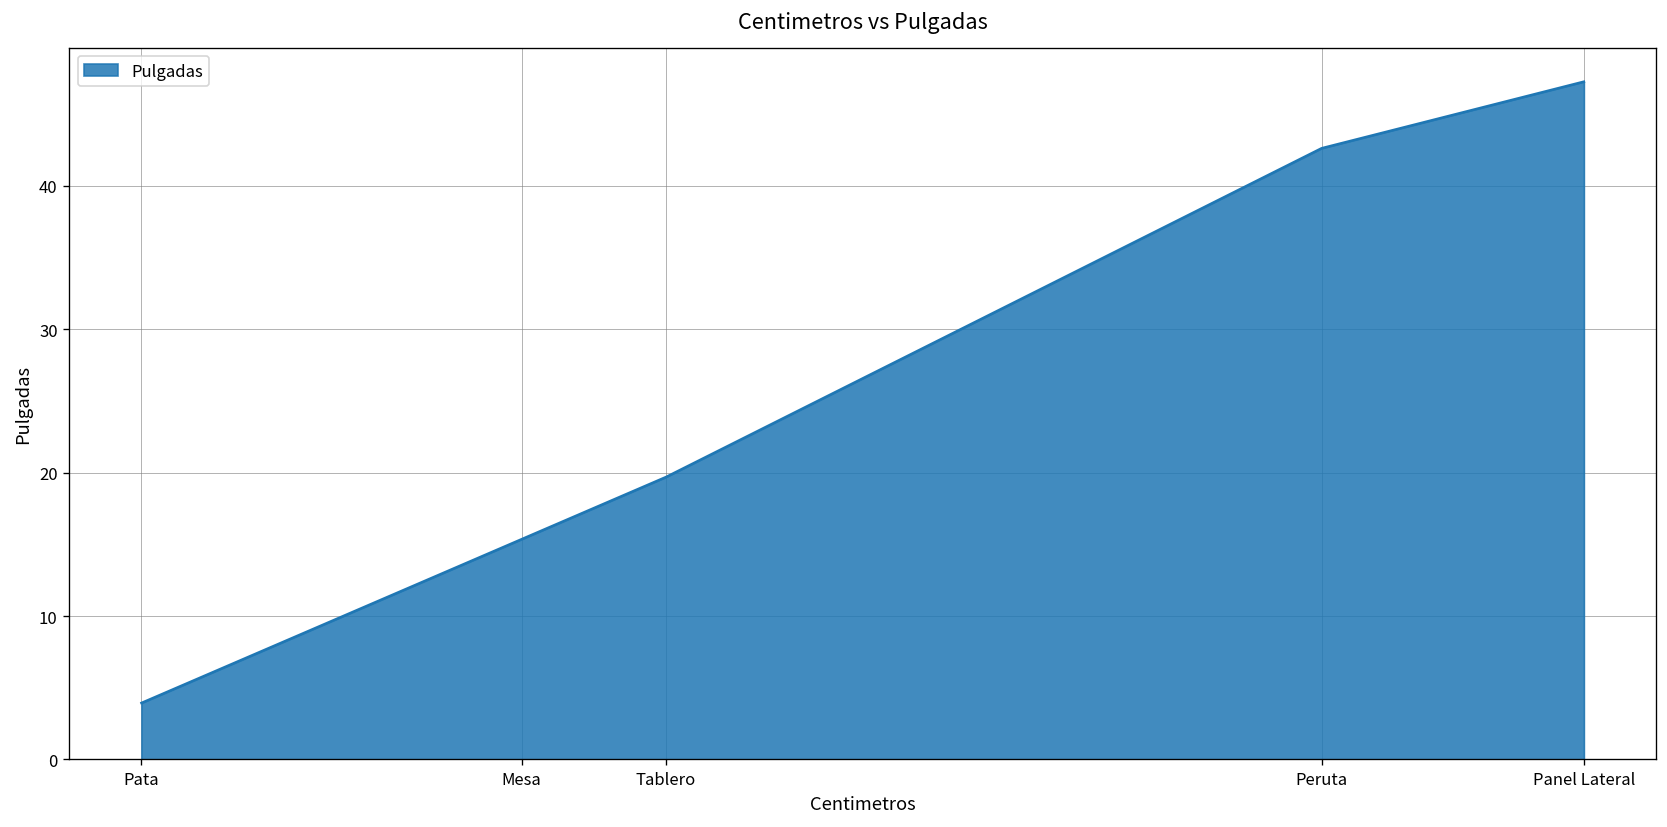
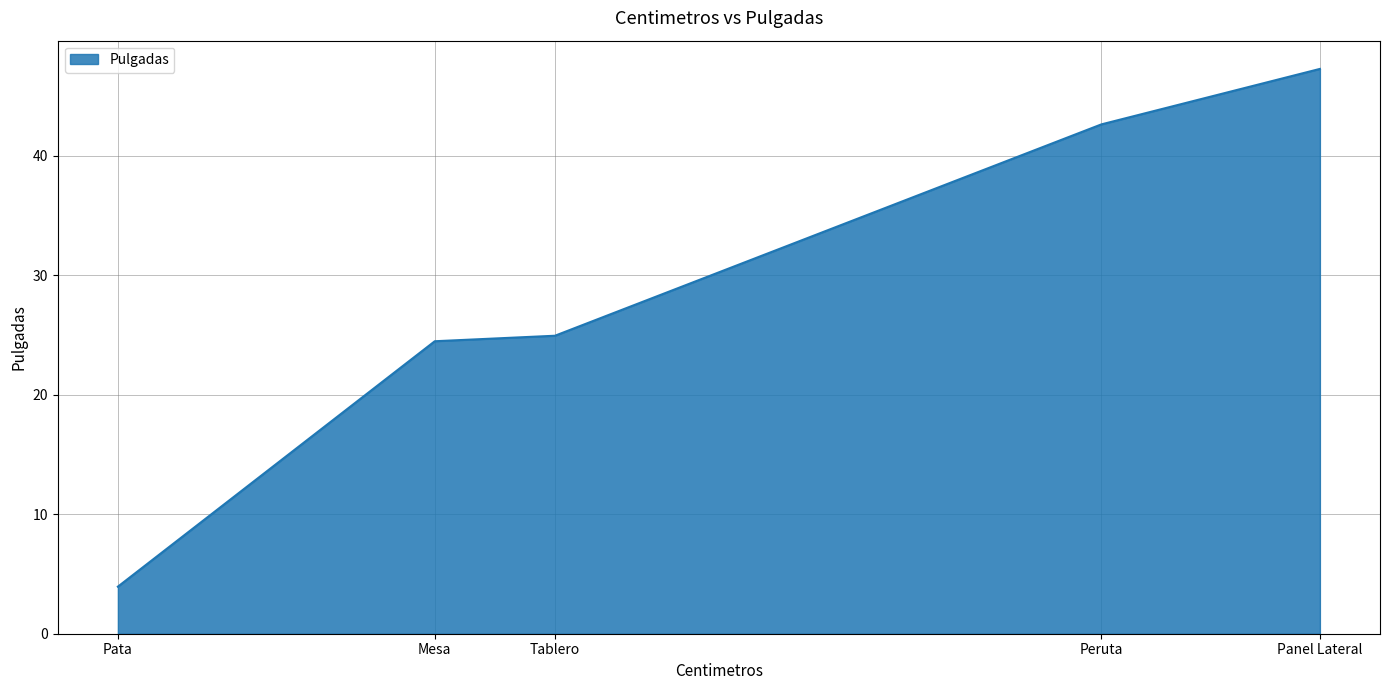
Mesa: 15.4 -> 24.5
Tablero: 19.7 -> 24.9
